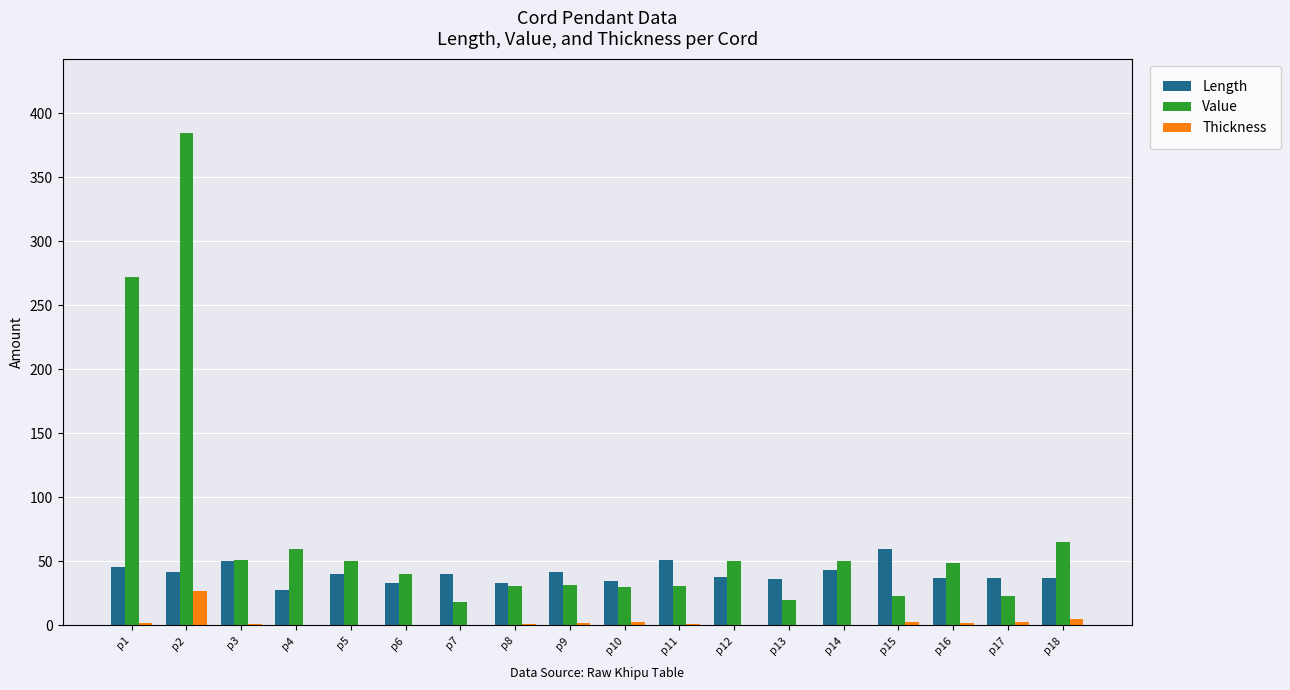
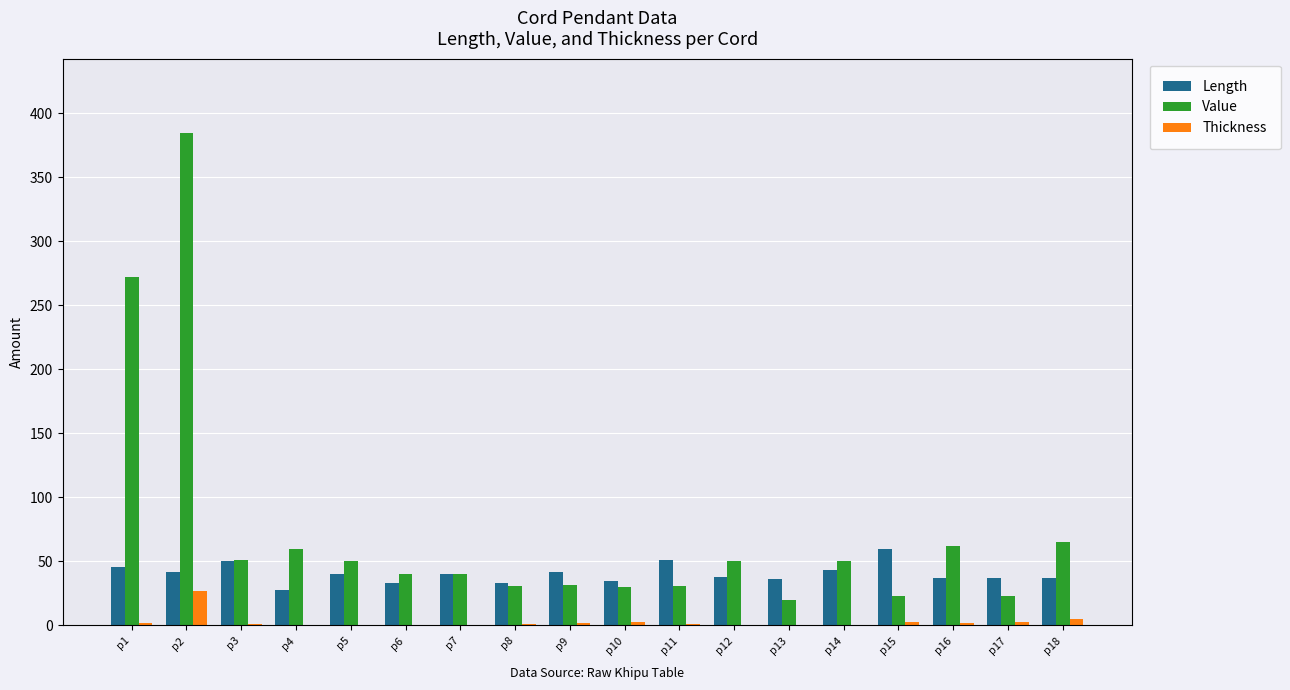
Value, p7: 18 -> 40
Value, p16: 49 -> 62
